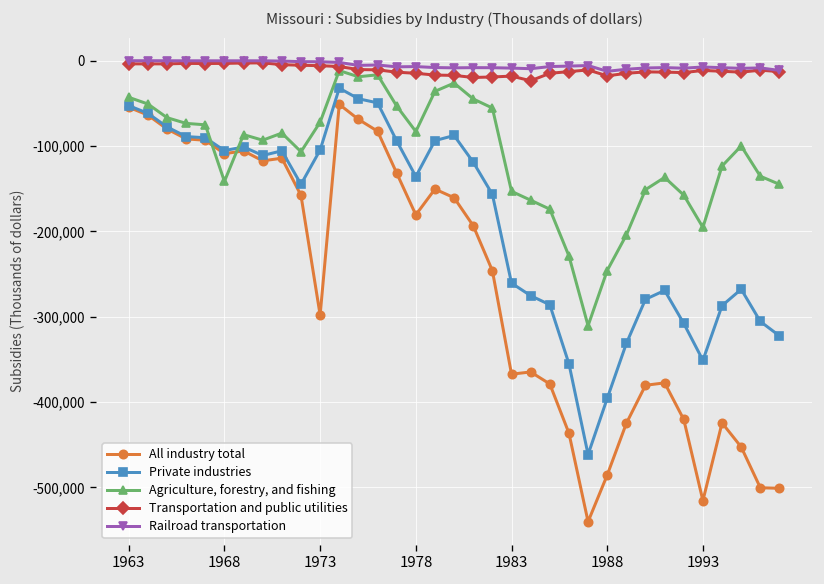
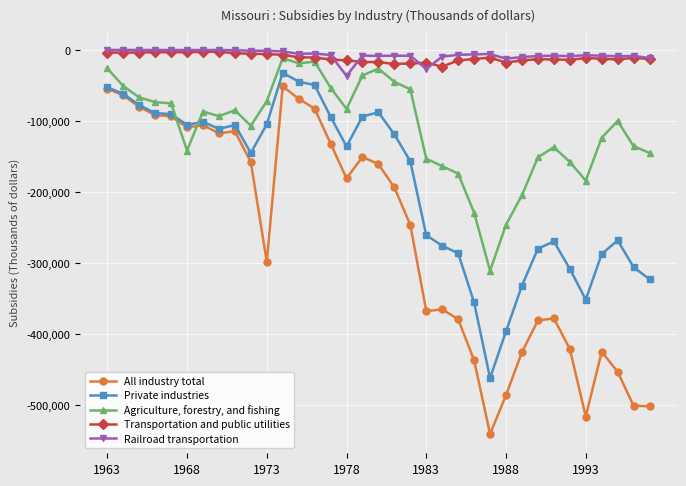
Agriculture, forestry, and fishing, 1963: -40,000 -> -30,000
Railroad transportation, 1978: -10,000 -> -40,000
Railroad transportation, 1983: -10,000 -> -30,000
Agriculture, forestry, and fishing, 1993: -200,000 -> -180,000
